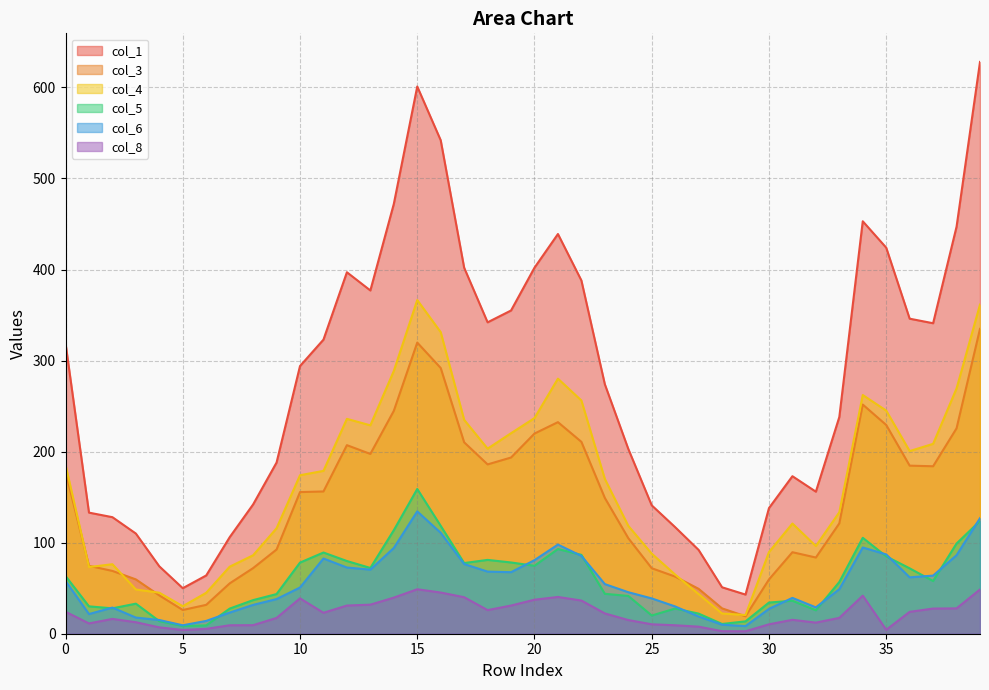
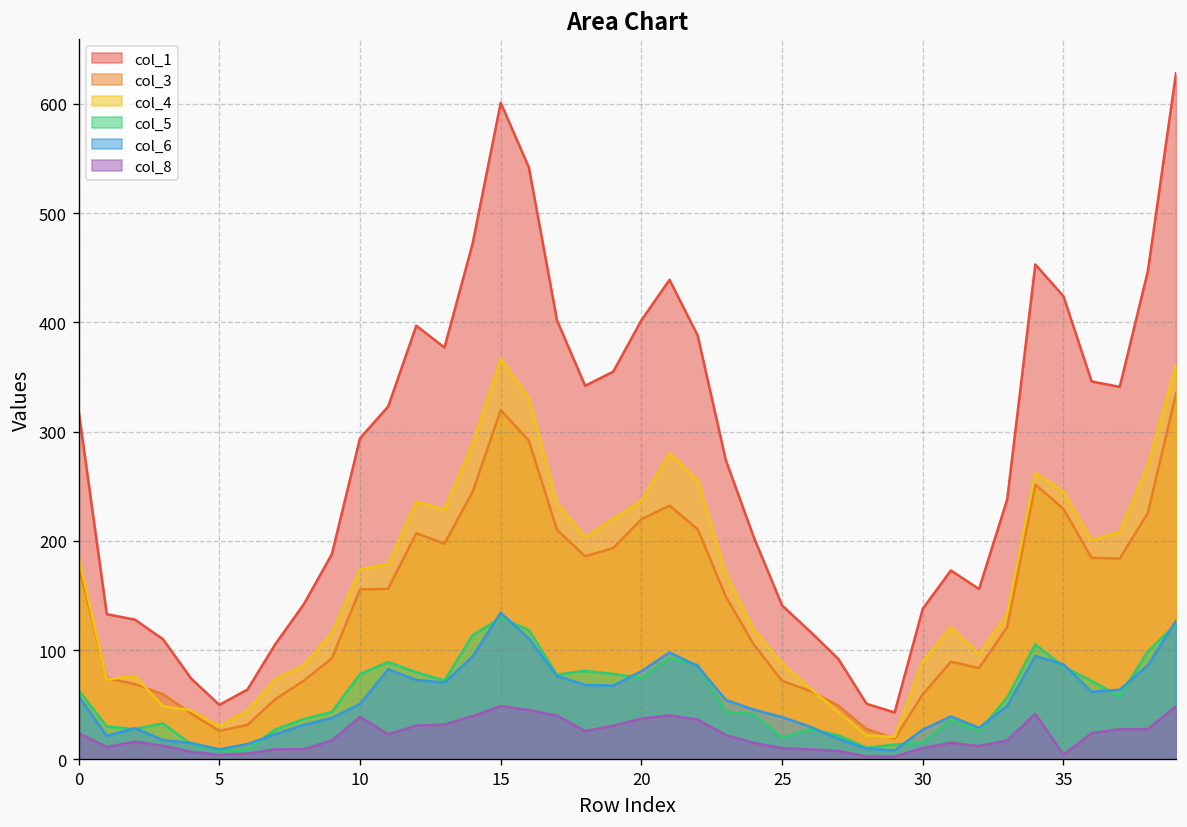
col_5, 15: 160 -> 130
col_5, 30: 30 -> 20
